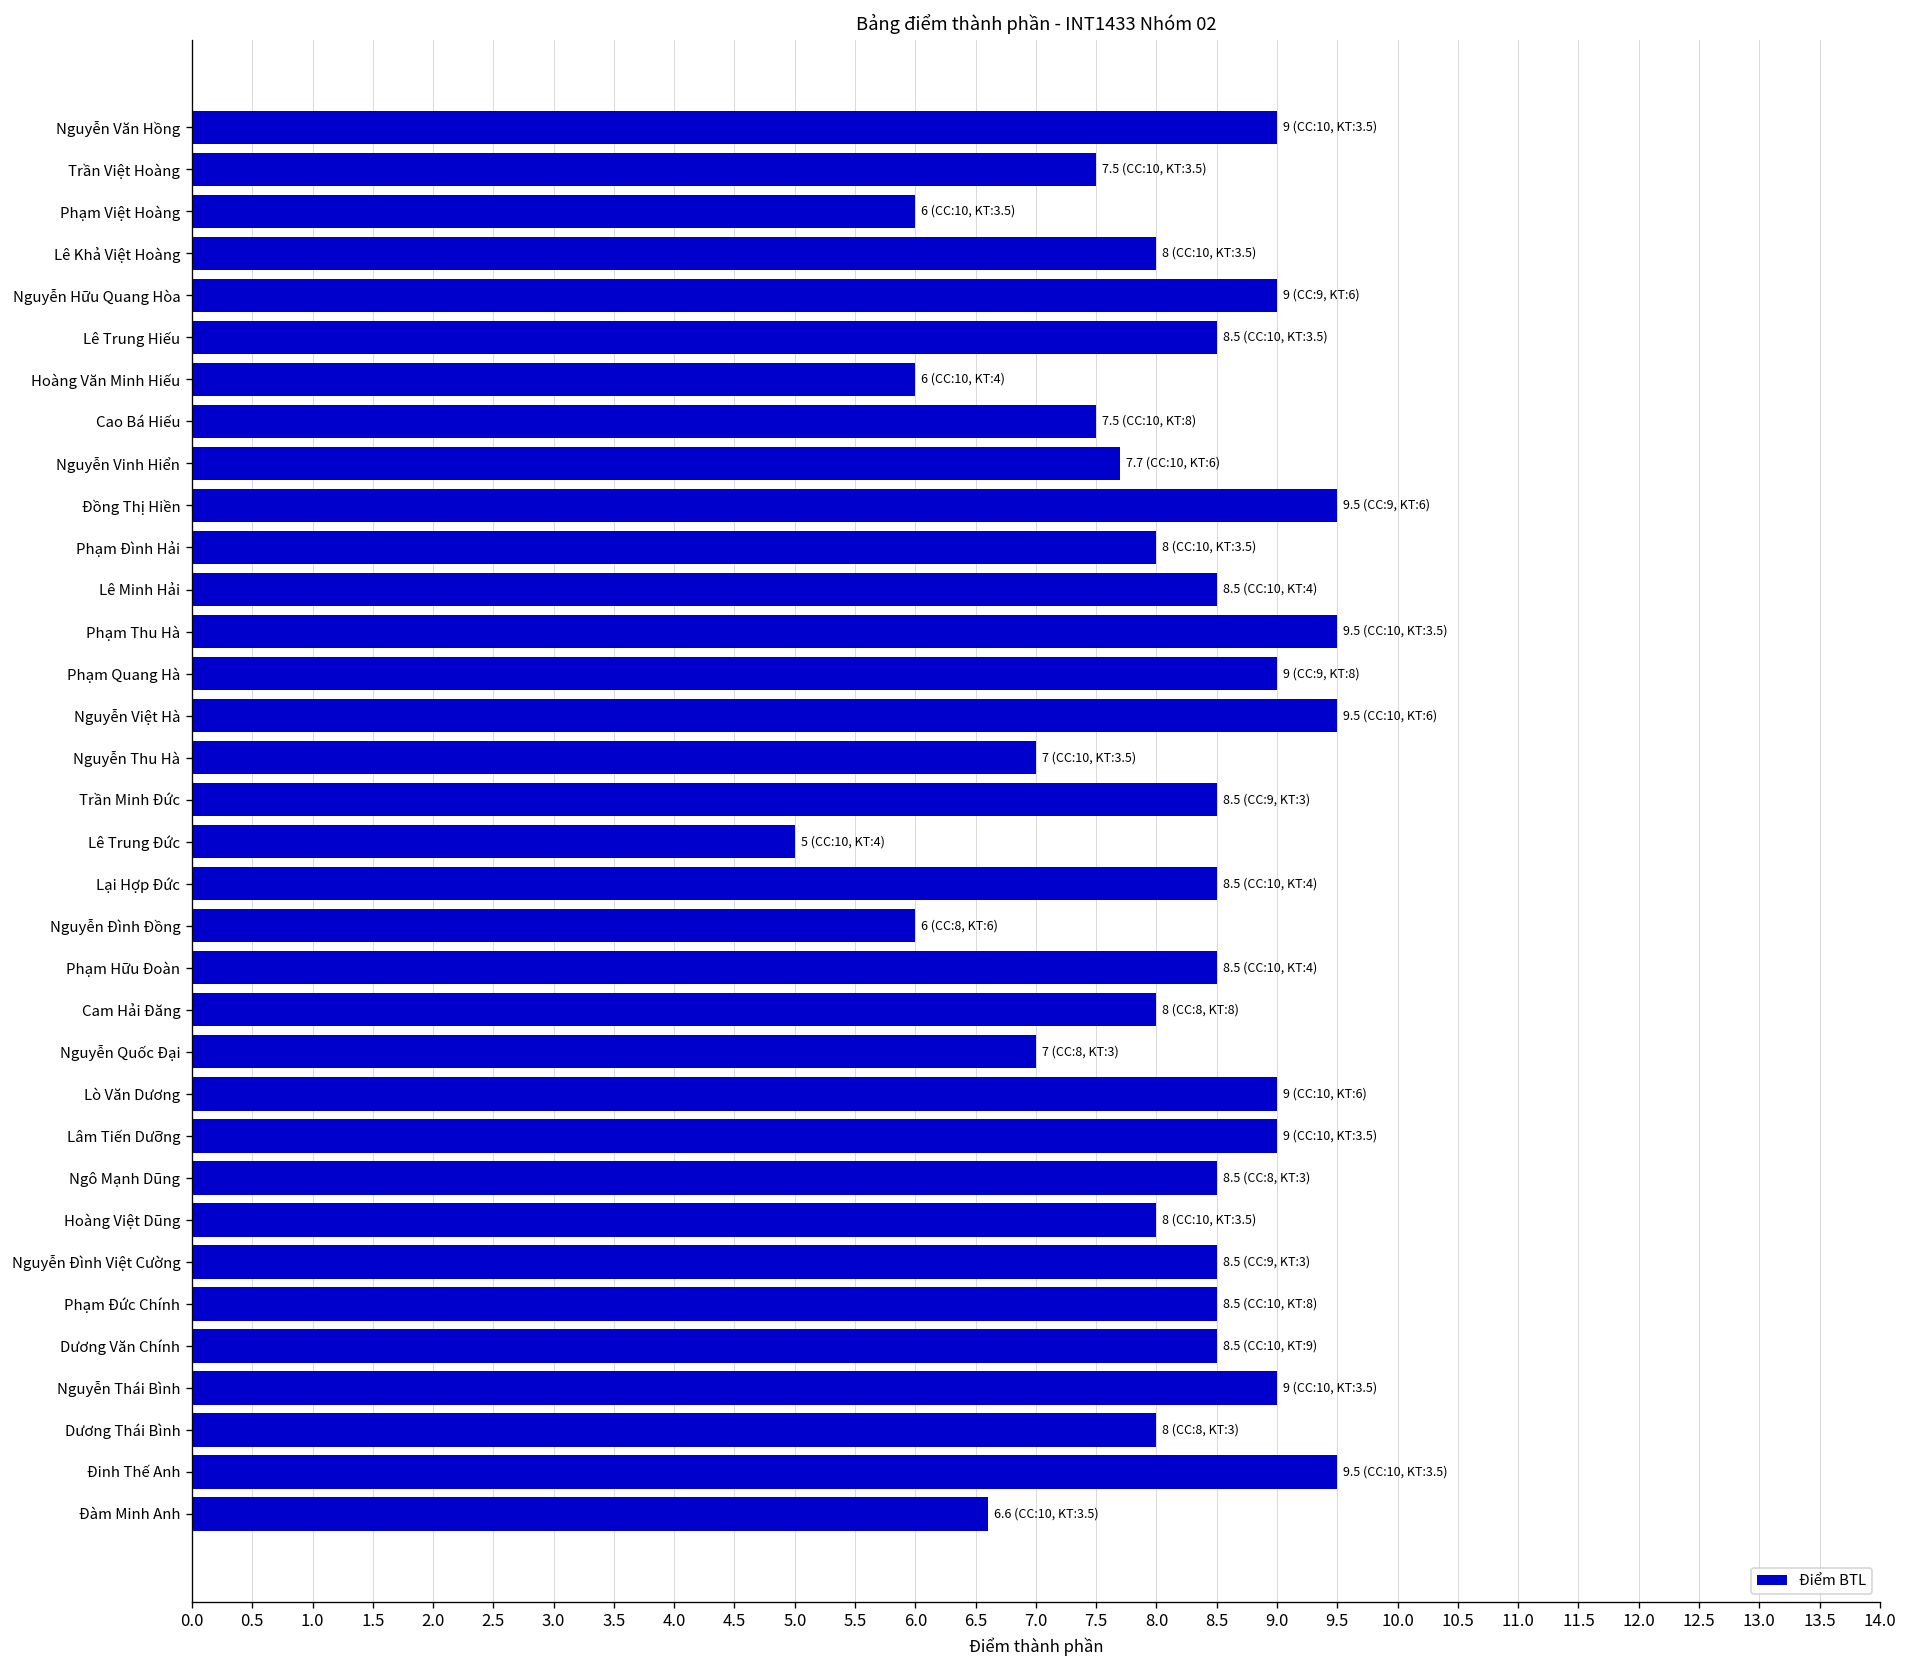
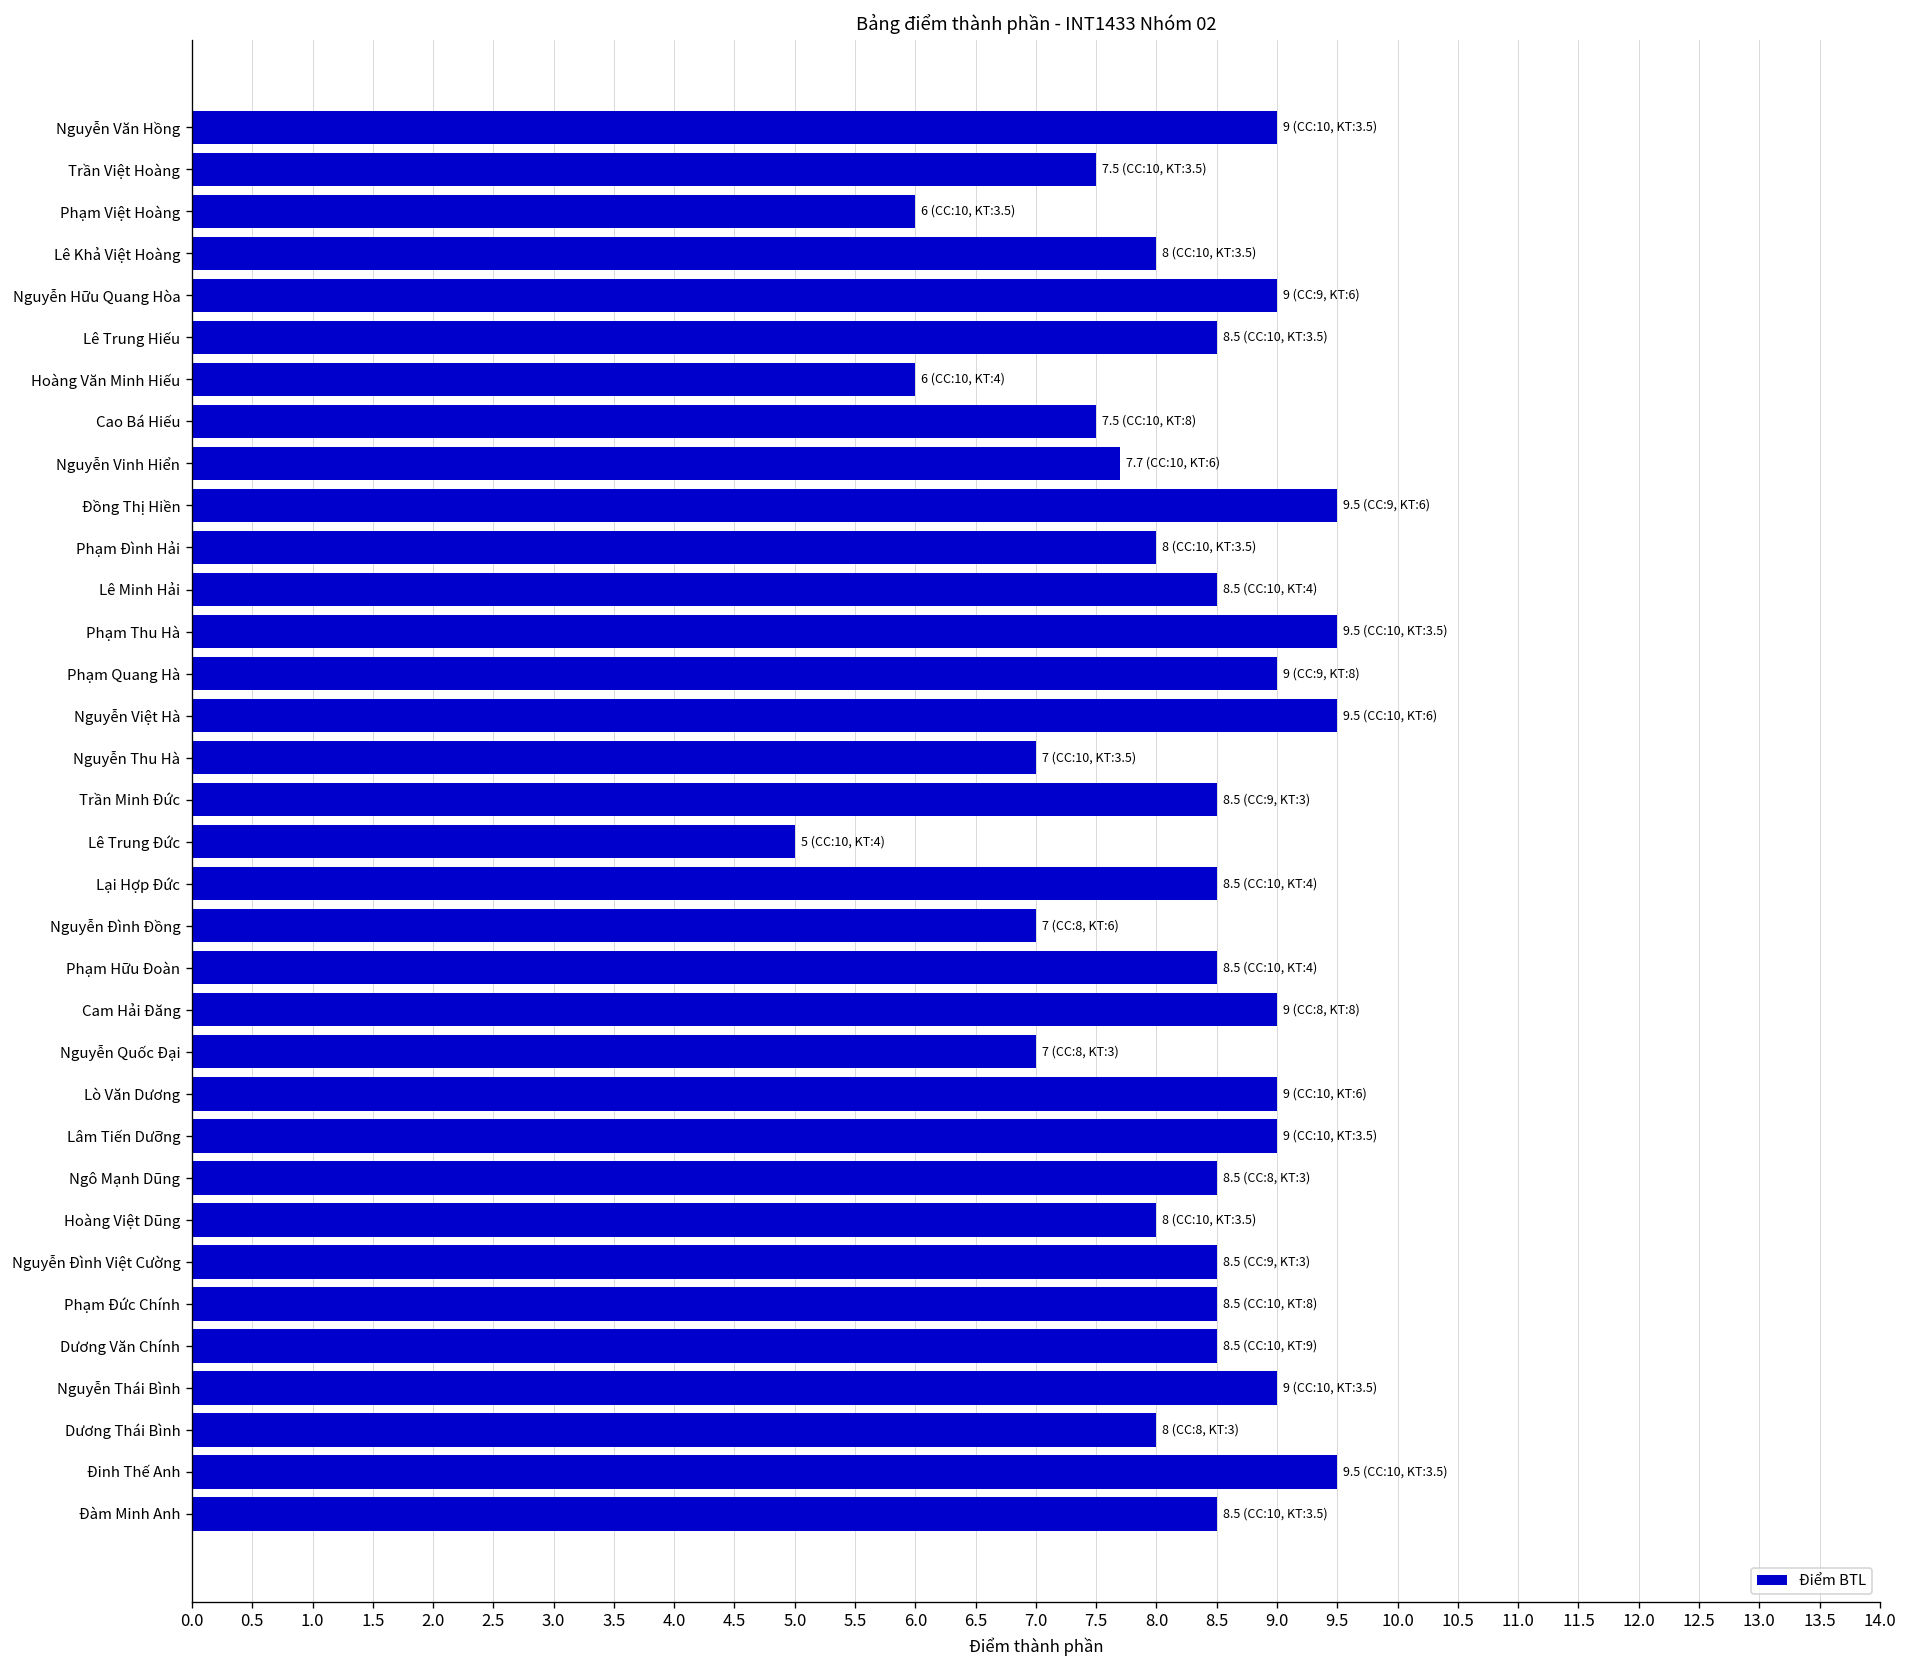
Nguyễn Đình Đồng: 6 -> 7
Cam Hải Đăng: 8 -> 9
Đàm Minh Anh: 6.6 -> 8.5
